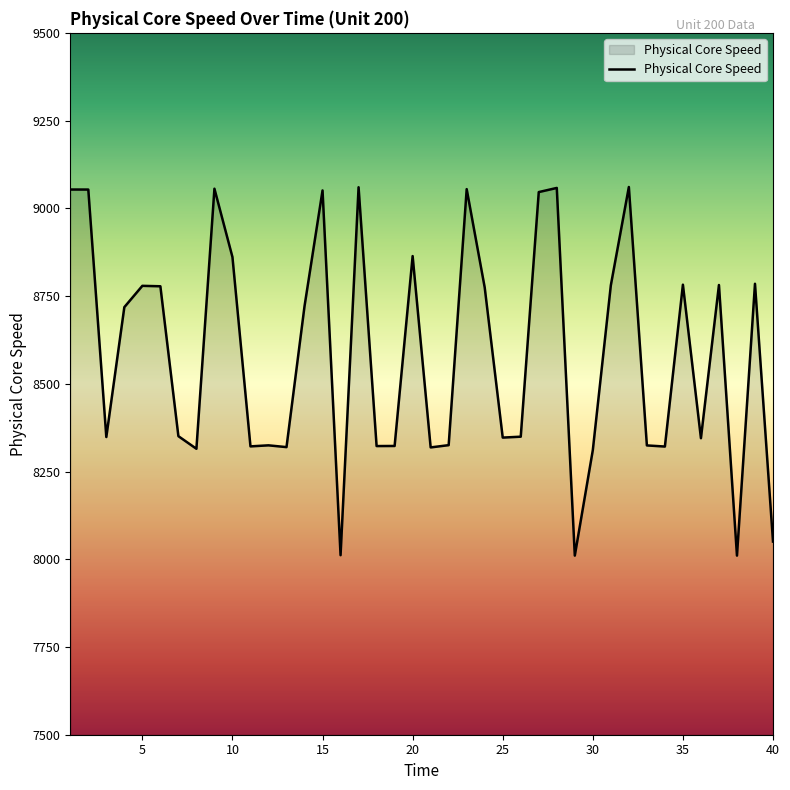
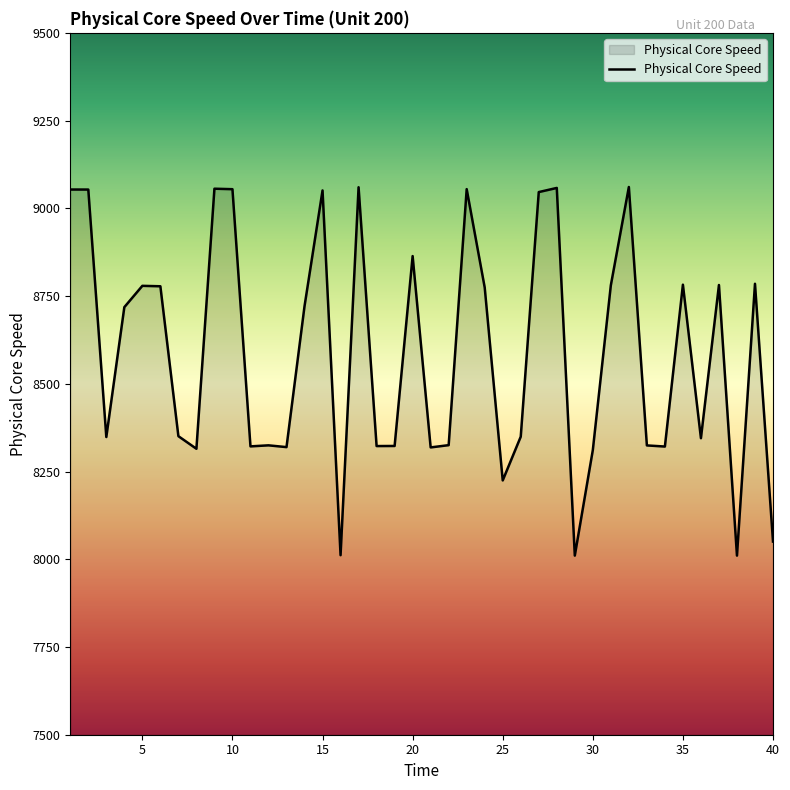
10: 8860 -> 9050
25: 8350 -> 8220
